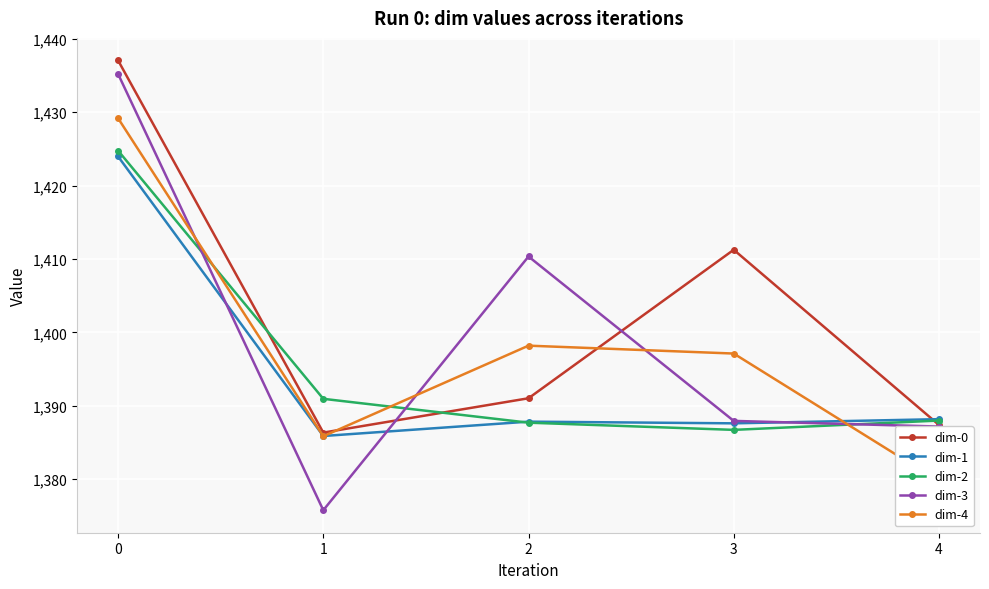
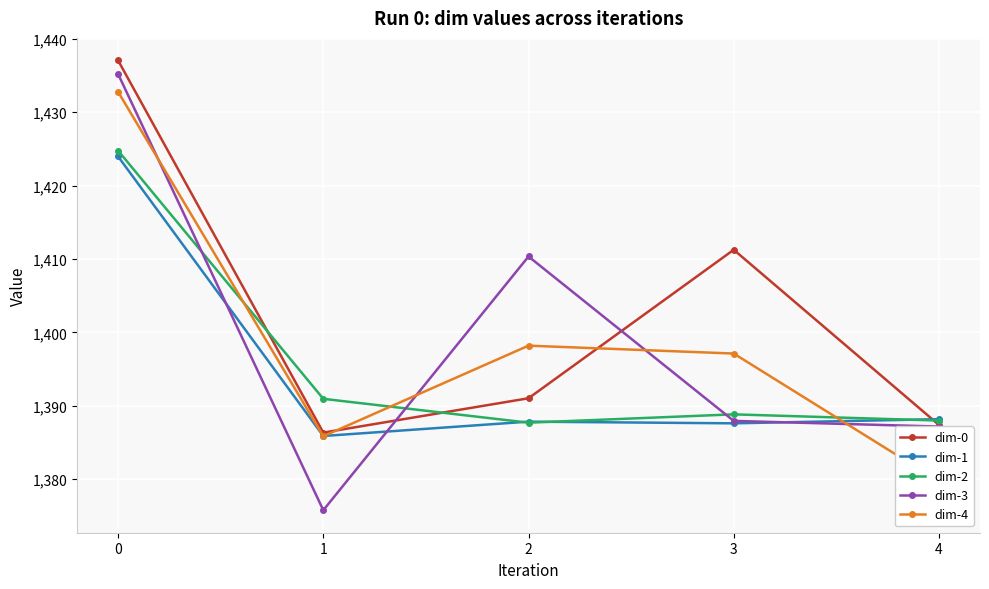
dim-4, 0: 1,429 -> 1,433
dim-2, 3: 1,387 -> 1,389
